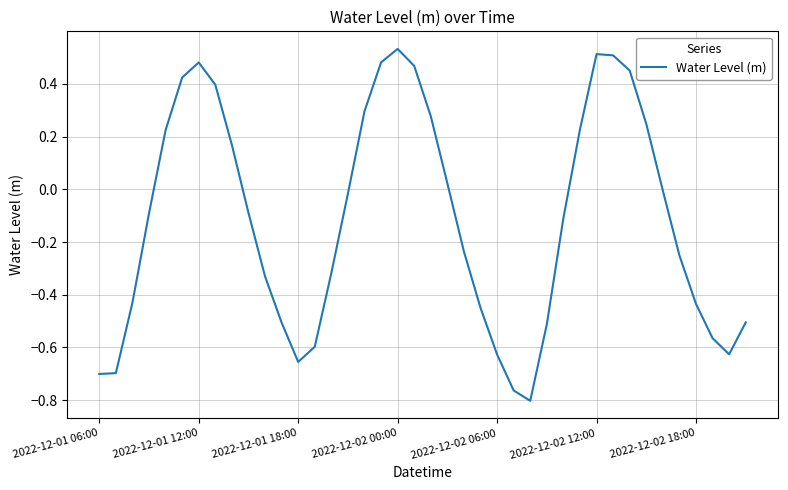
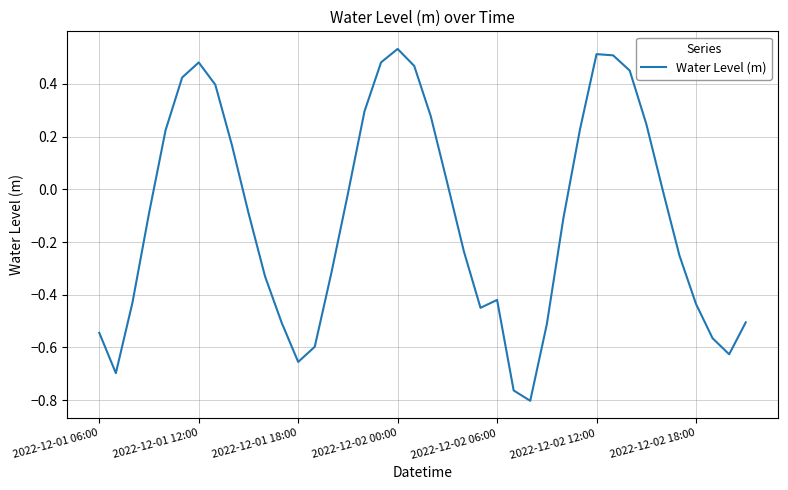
2022-12-01 06:00: -0.70 -> -0.54
2022-12-02 06:00: -0.63 -> -0.42
